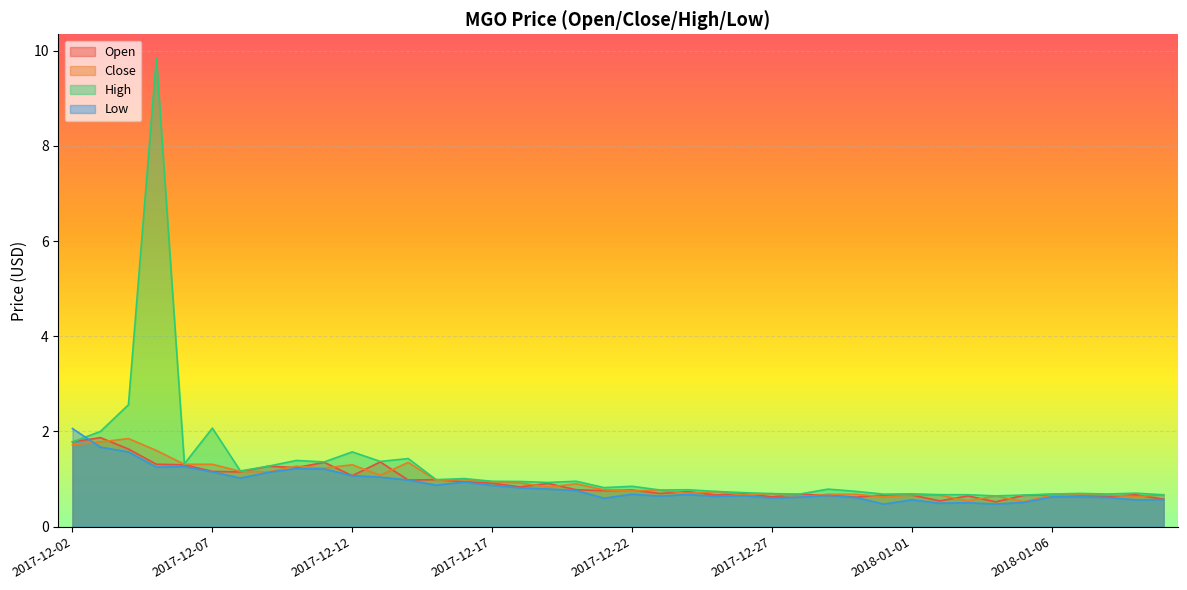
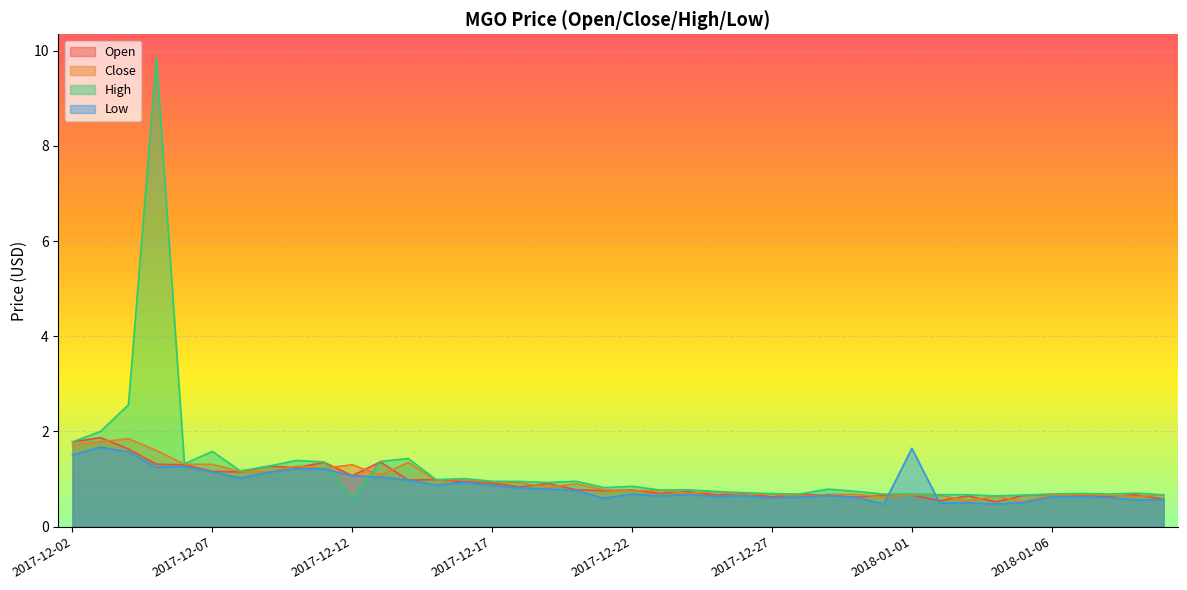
Low, 2017-12-02: 2.1 -> 1.5
High, 2017-12-07: 2.1 -> 1.6
High, 2017-12-12: 1.6 -> 0.6
Low, 2018-01-01: 0.6 -> 1.6
